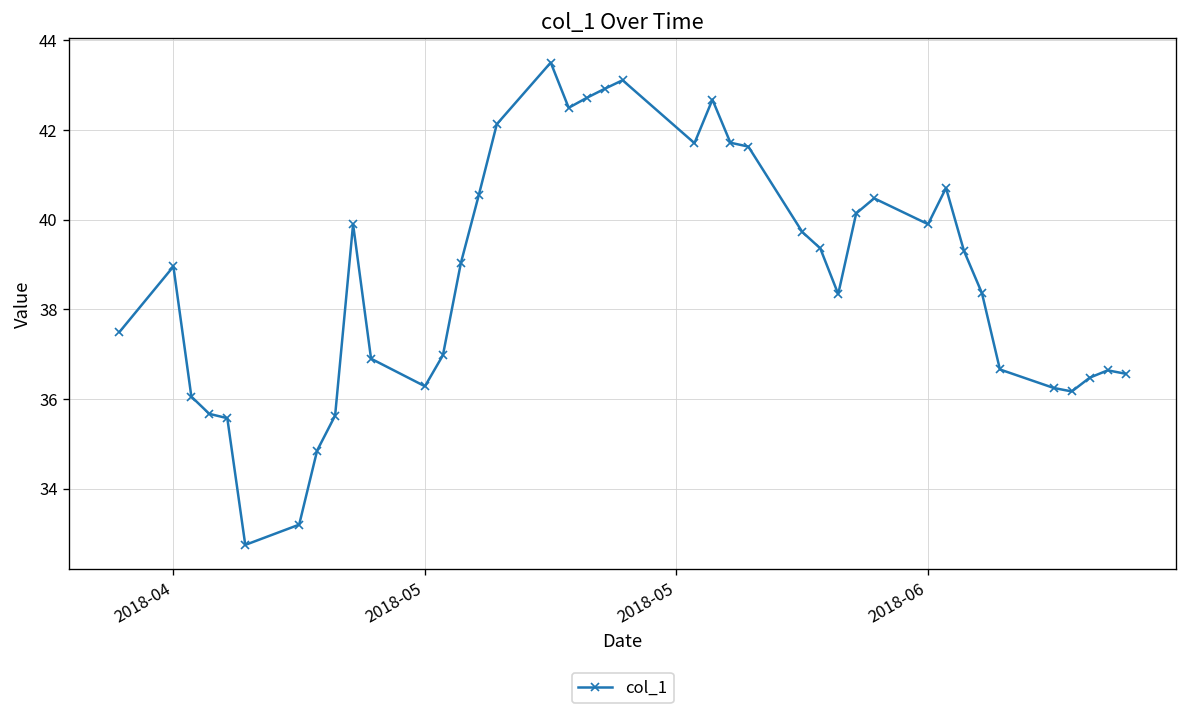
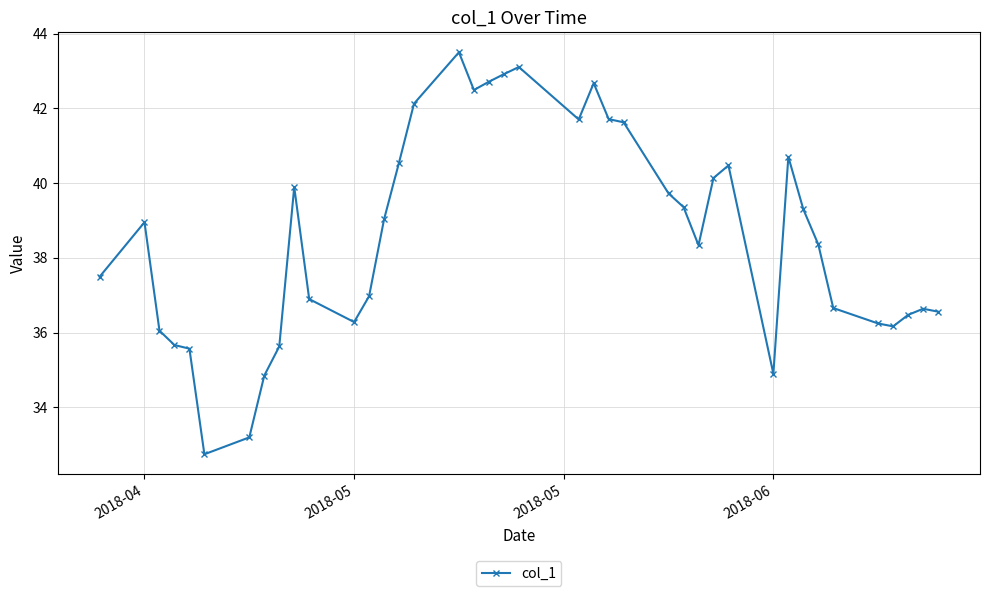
2018-06: 39.9 -> 34.9
